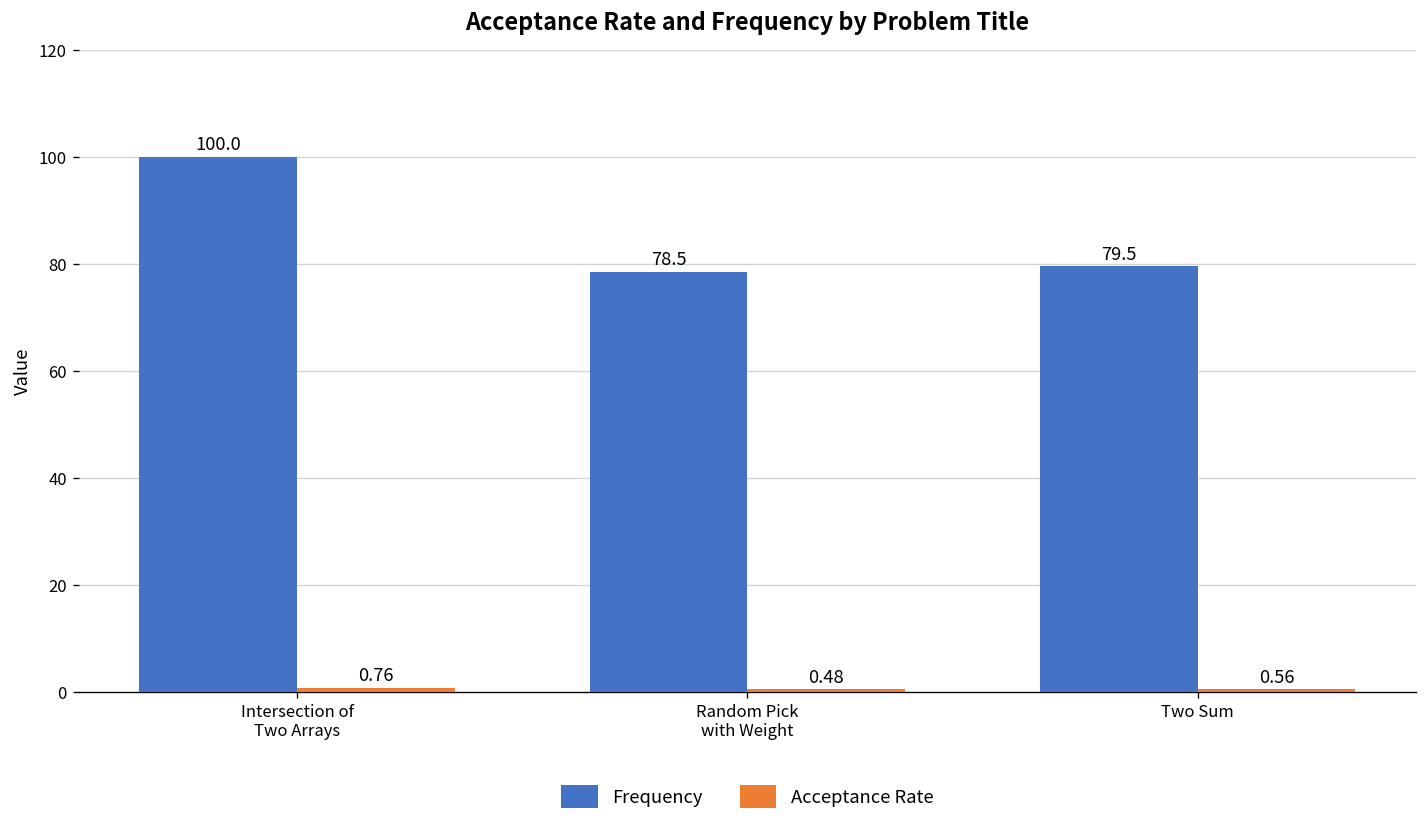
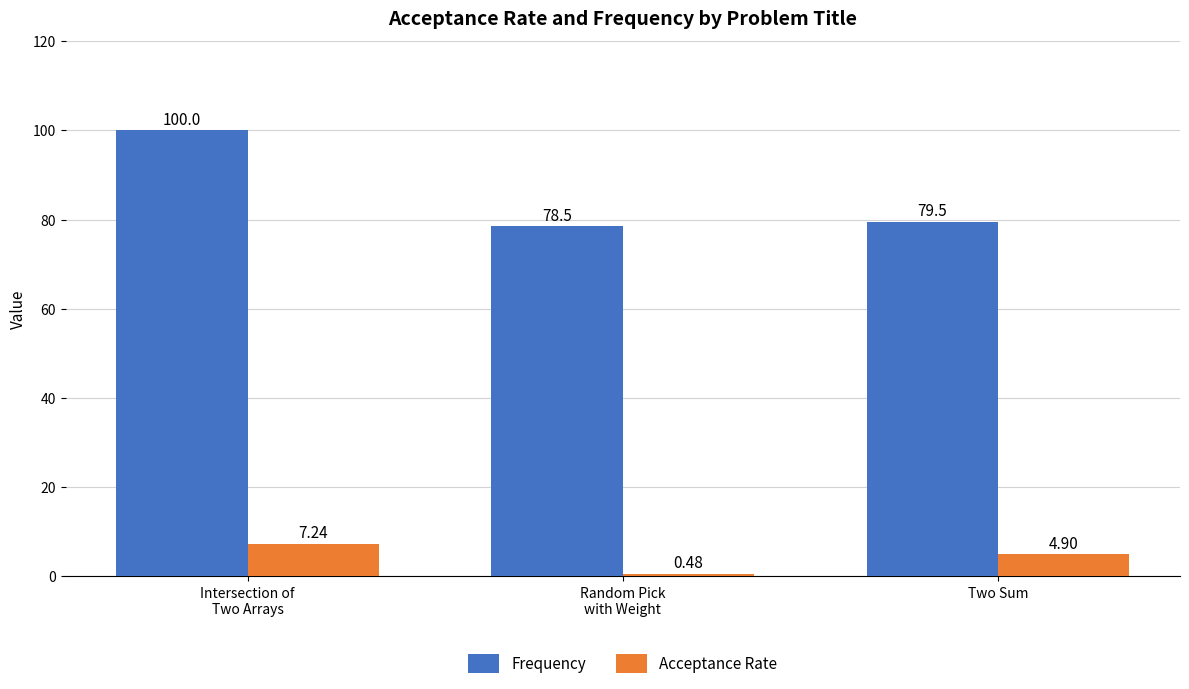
Acceptance Rate, Intersection of Two Arrays: 0.76 -> 7.24
Acceptance Rate, Two Sum: 0.56 -> 4.90
